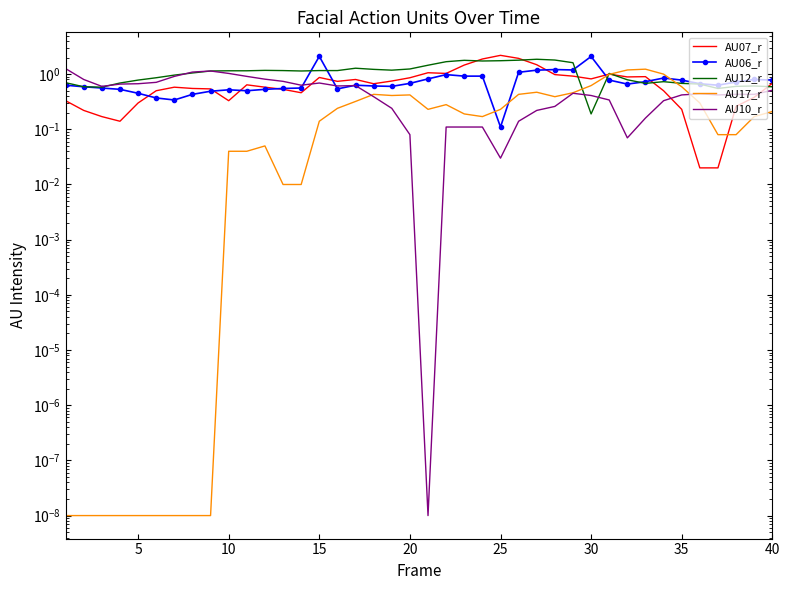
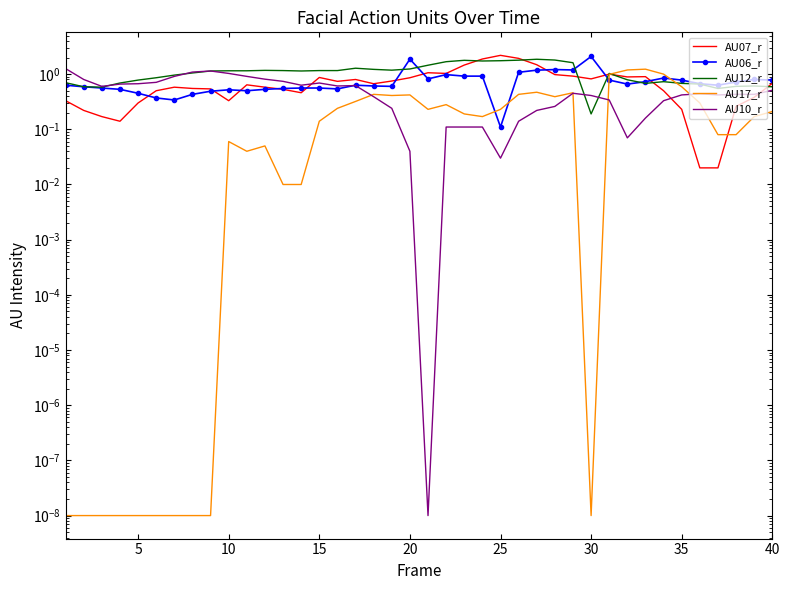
AU17_r, 10: 0.04 -> 0.06
AU06_r, 15: 2.1 -> 0.6
AU06_r, 20: 0.7 -> 1.9
AU10_r, 20: 0.08 -> 0.04
AU17_r, 30: 0.6 -> 0.000000010
